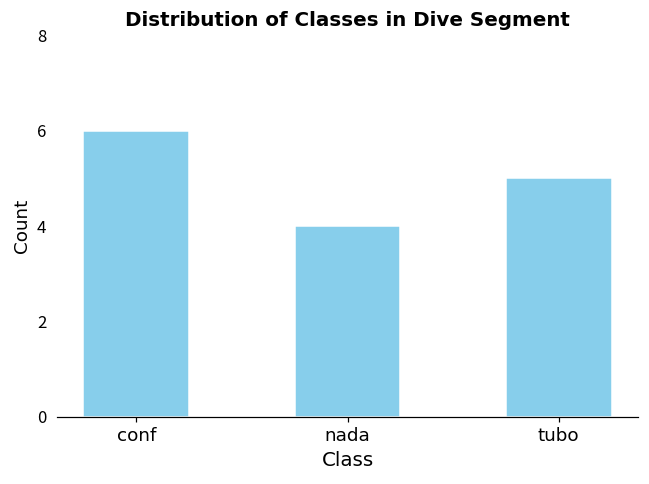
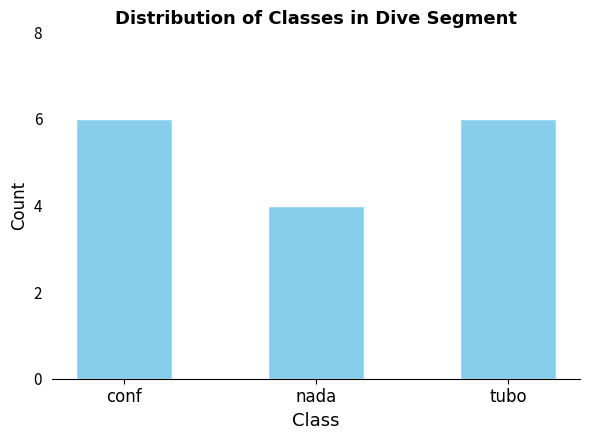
tubo: 5 -> 6
